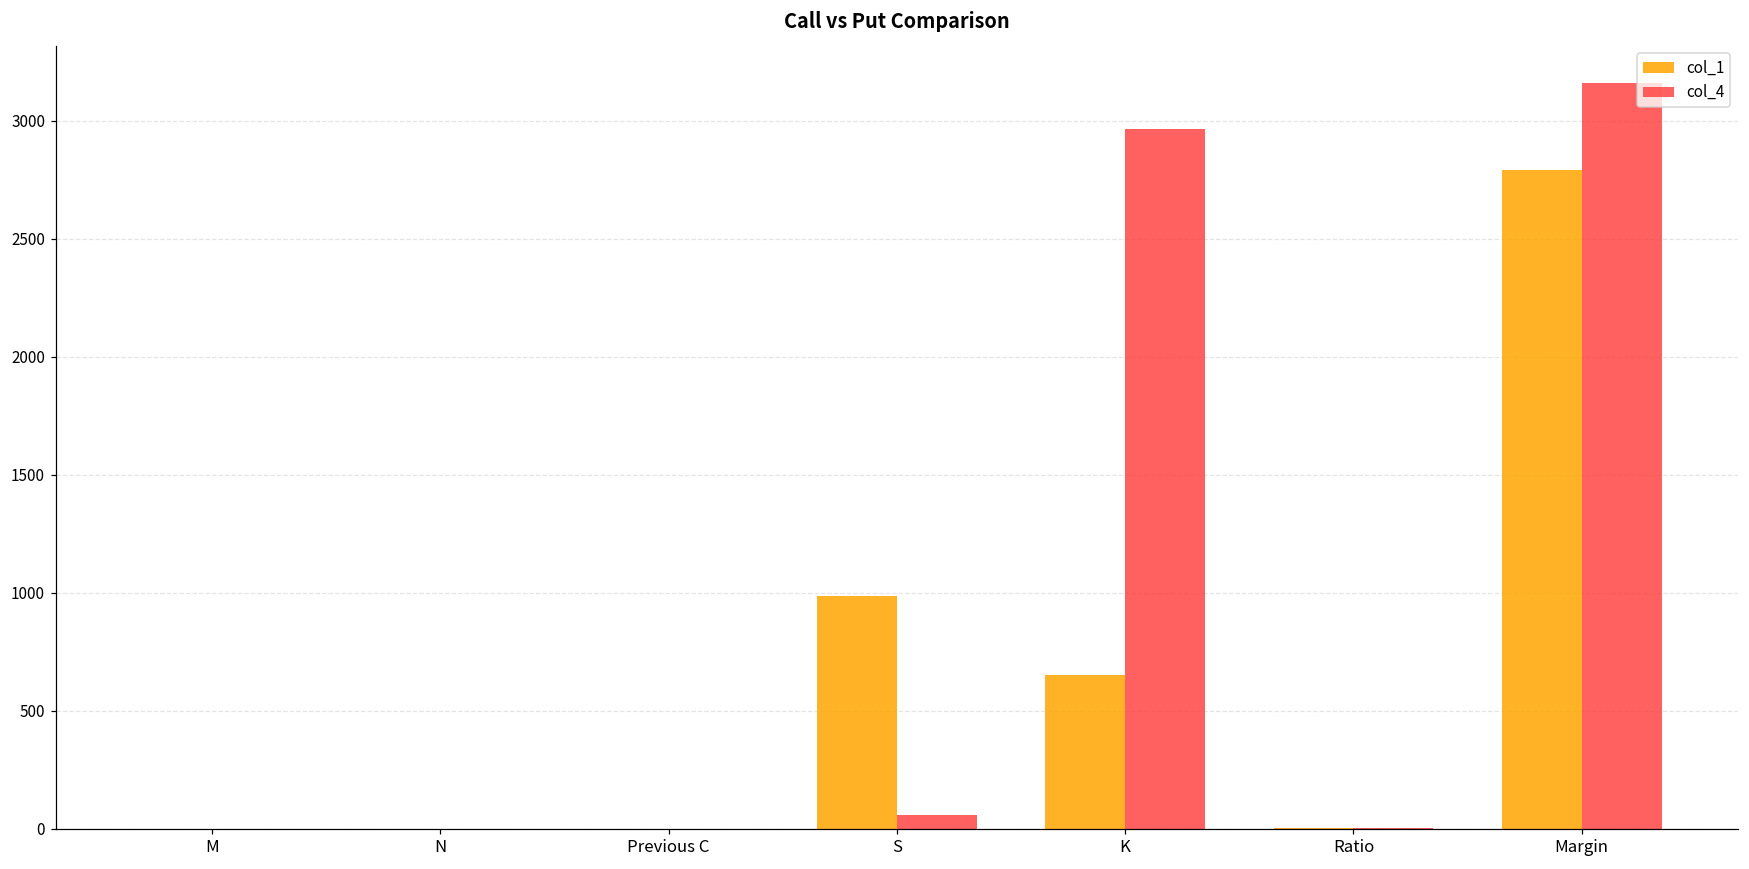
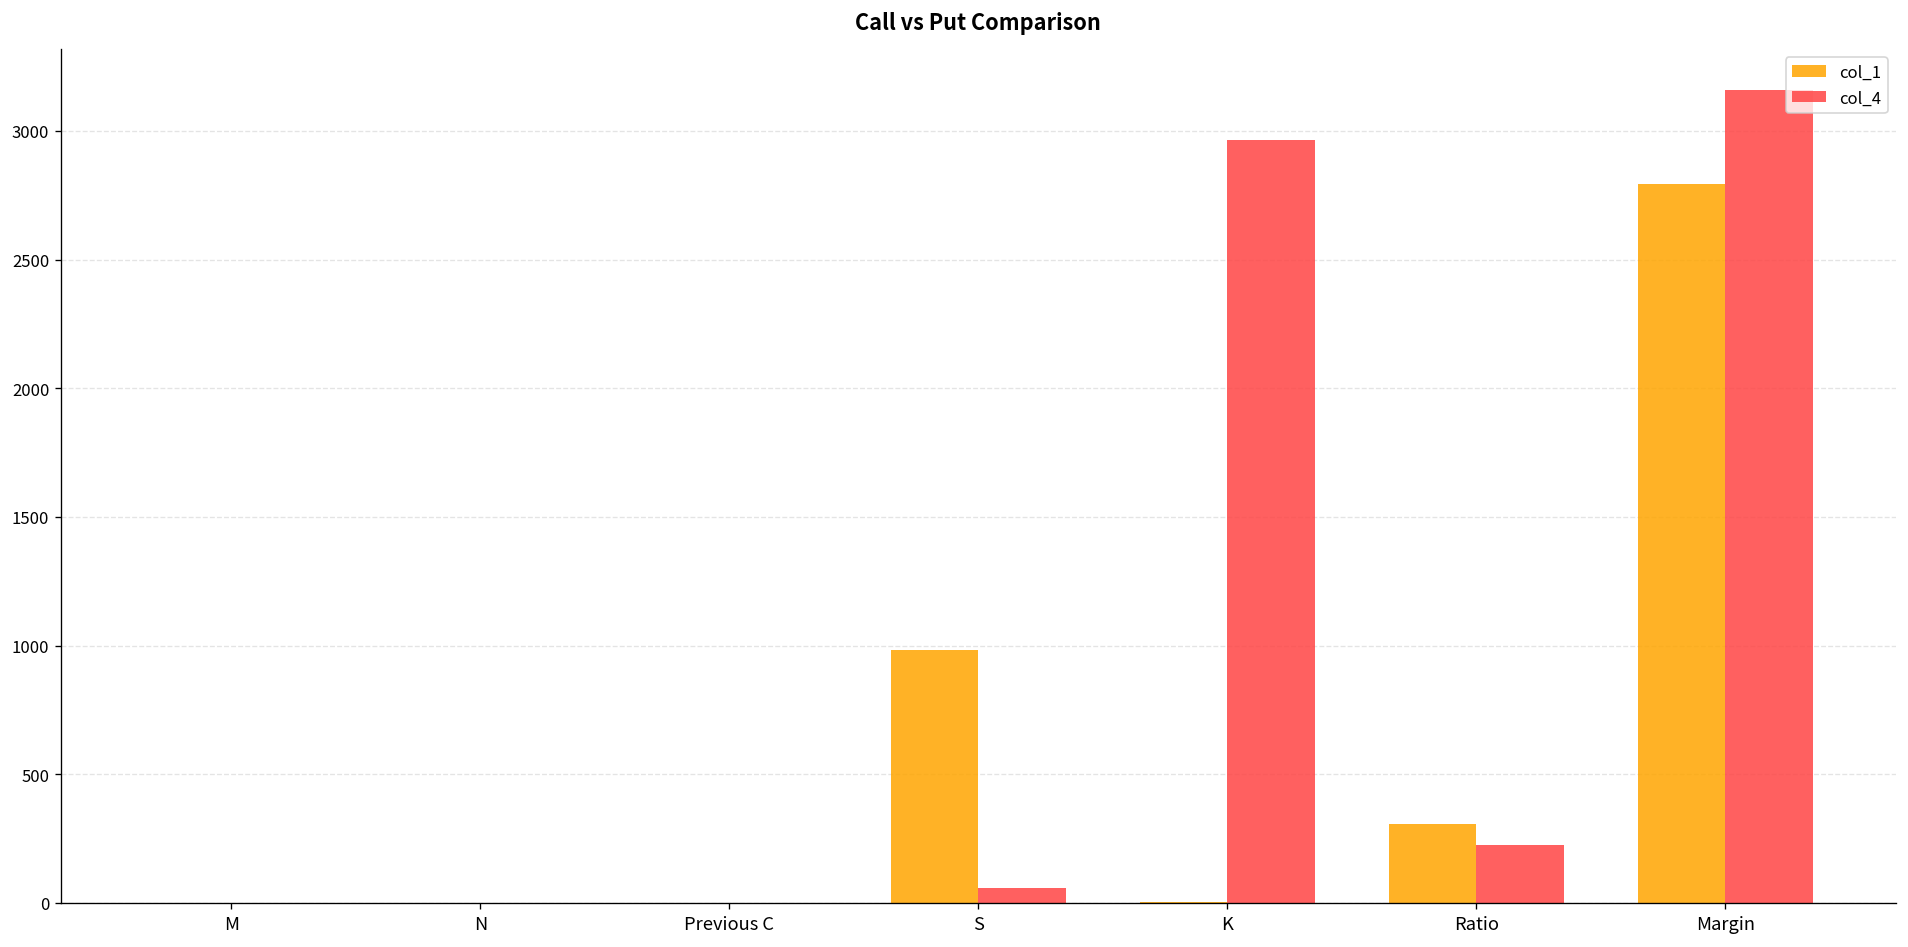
col_1, K: 650 -> 0
col_1, Ratio: 0 -> 310
col_4, Ratio: 0 -> 230
